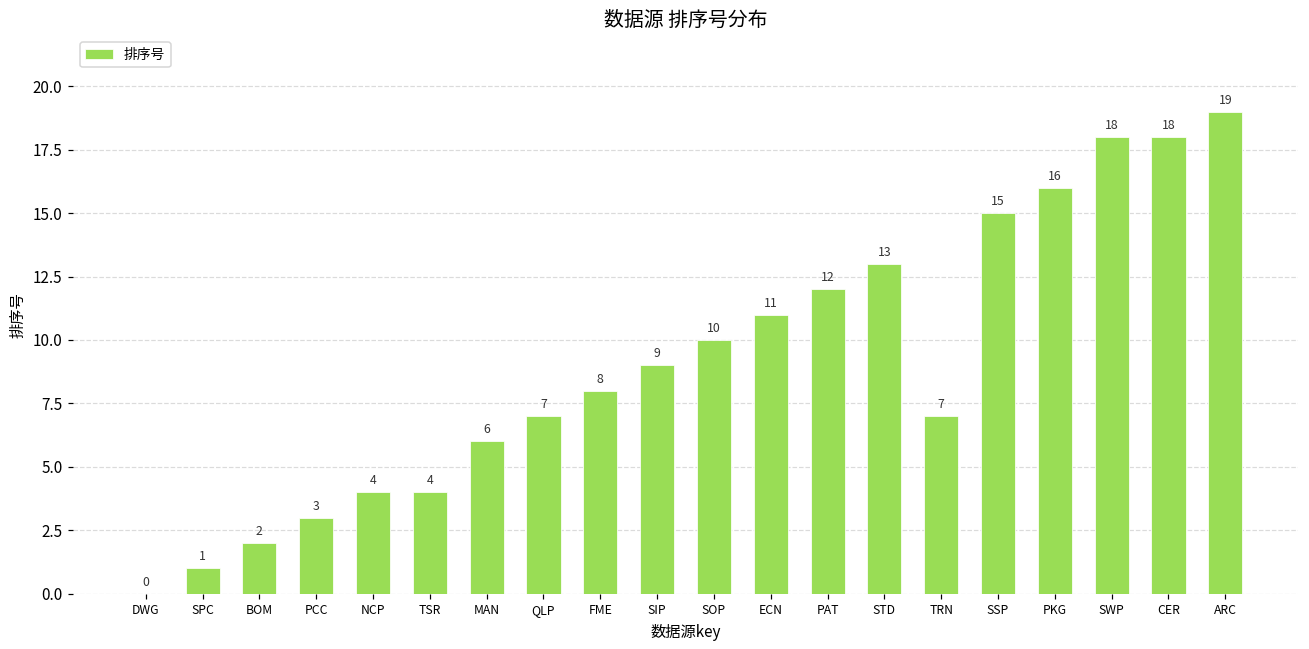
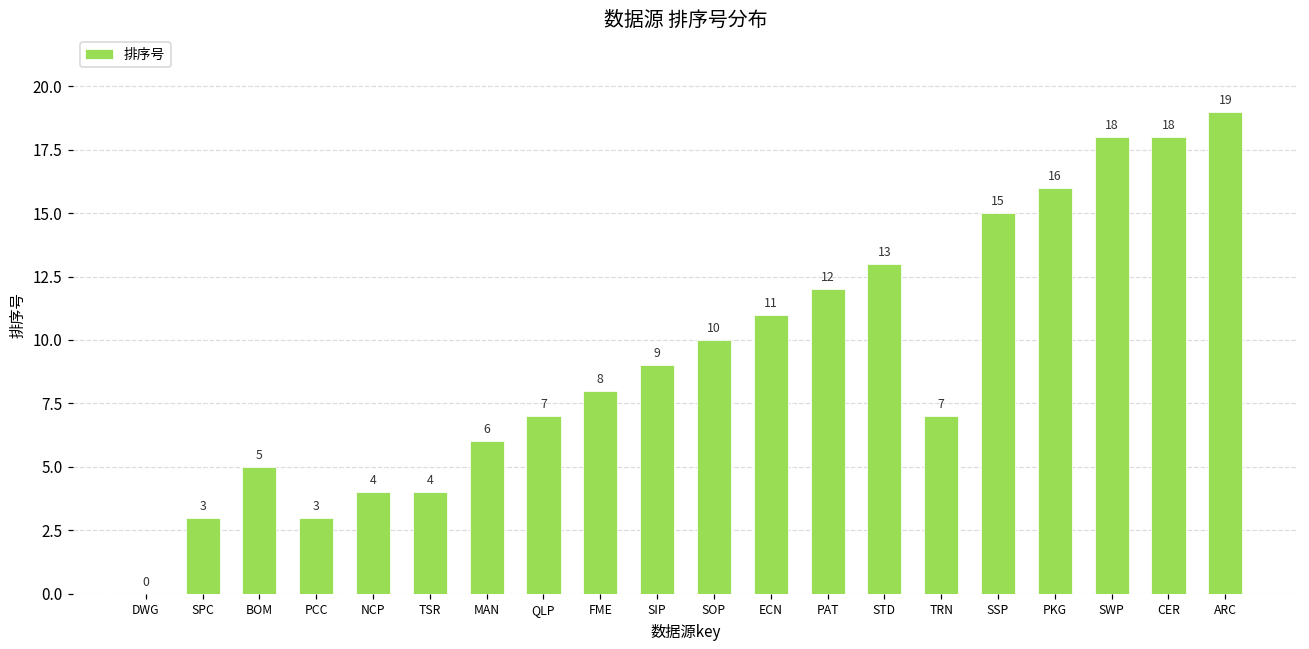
SPC: 1 -> 3
BOM: 2 -> 5
